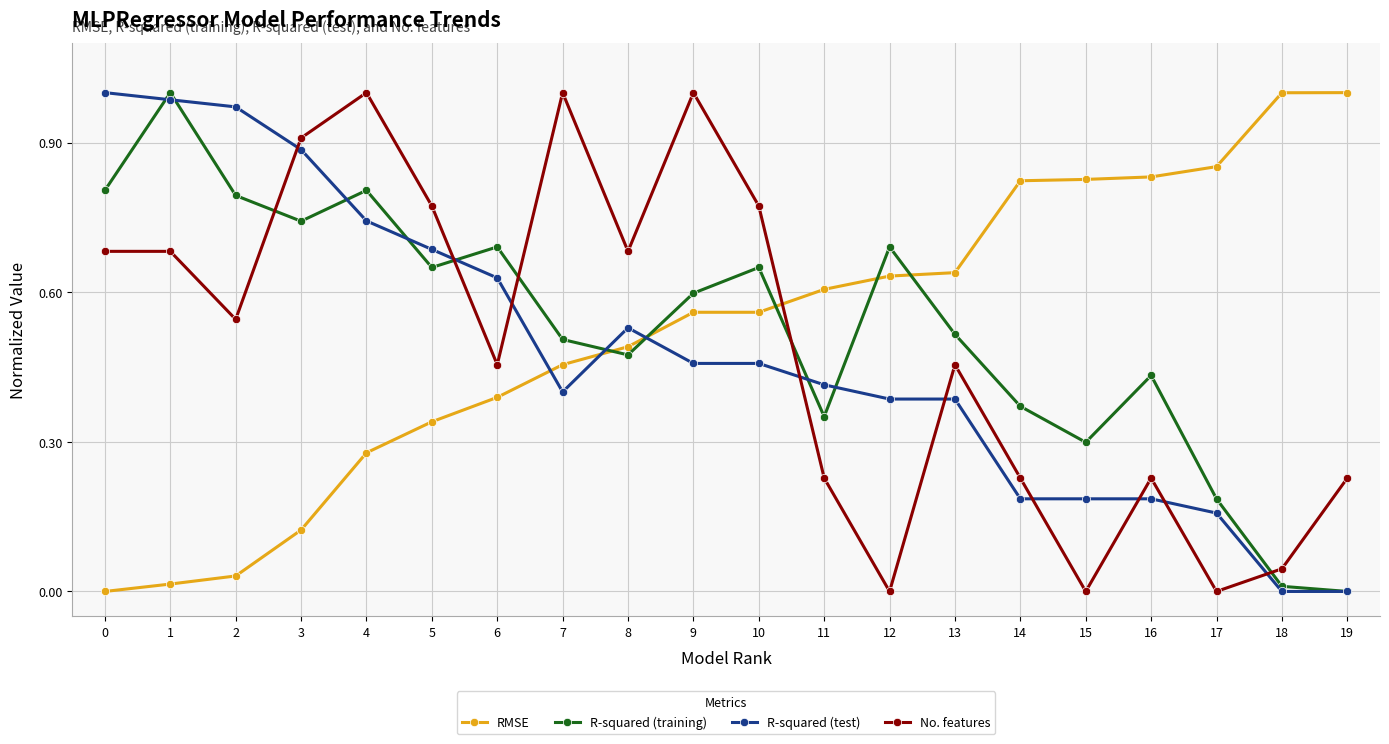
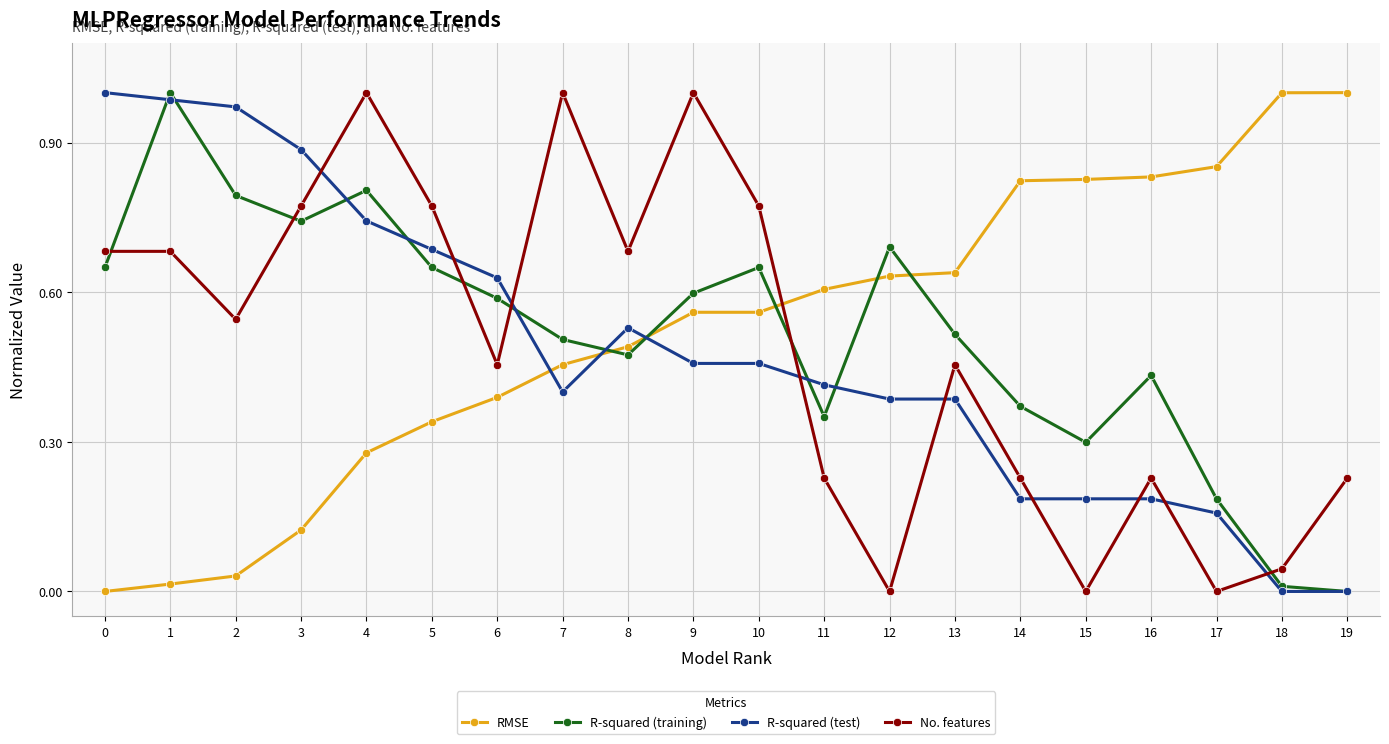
R-squared (training), 0: 0.80 -> 0.65
No. features, 3: 0.91 -> 0.77
R-squared (training), 6: 0.69 -> 0.59
